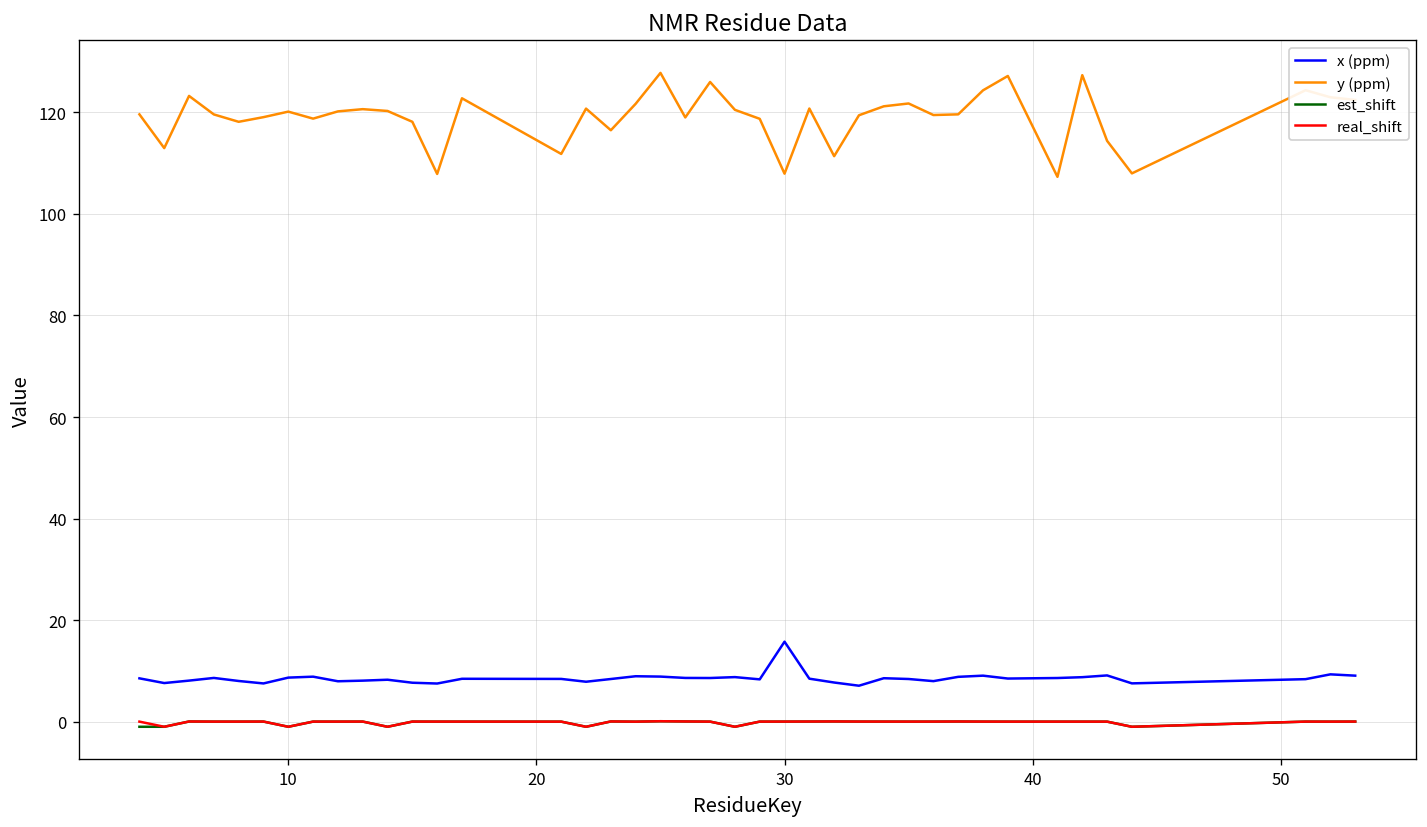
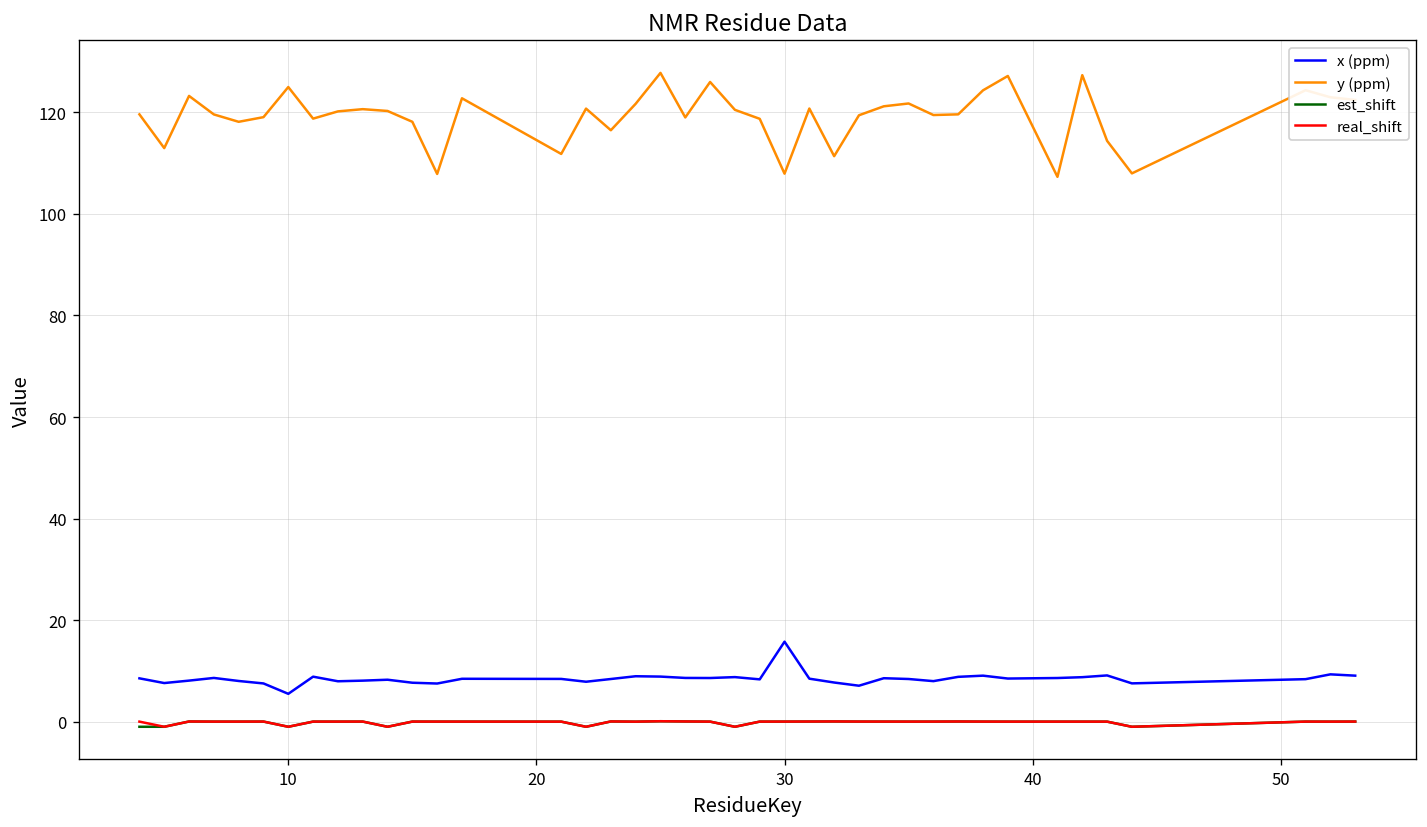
x (ppm), 10: 9 -> 5
y (ppm), 10: 120 -> 125
